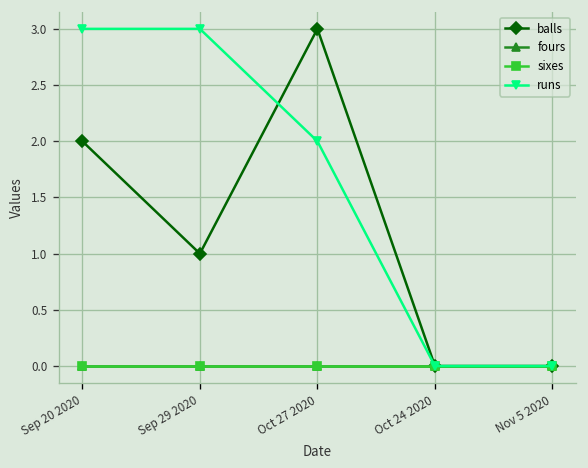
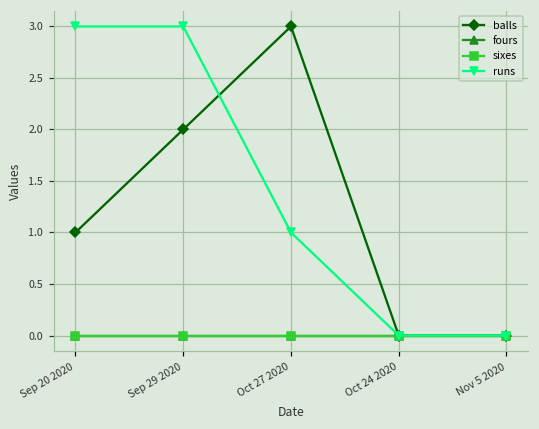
balls, Sep 20 2020: 2 -> 1
balls, Sep 29 2020: 1 -> 2
runs, Oct 27 2020: 2 -> 1
